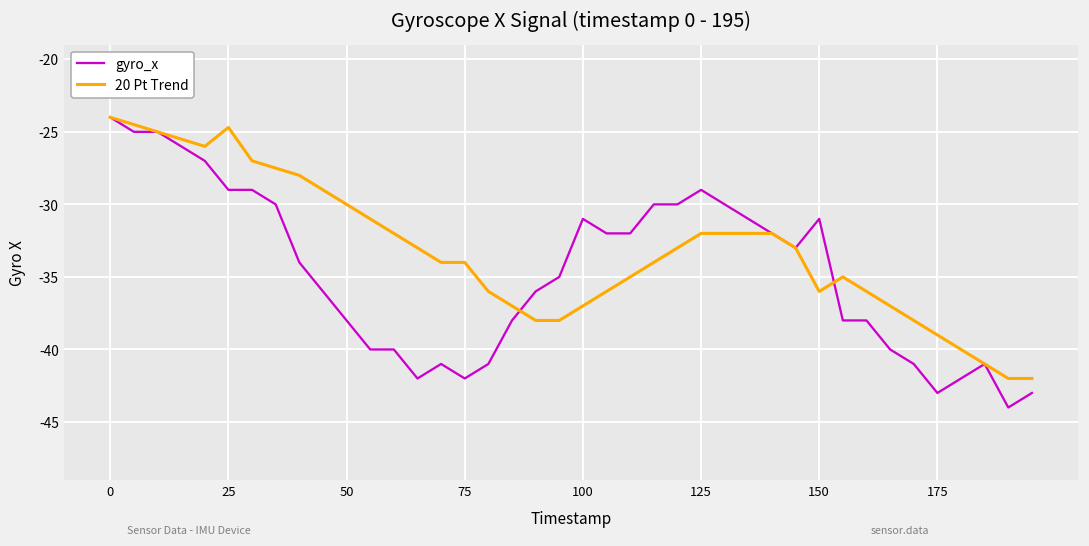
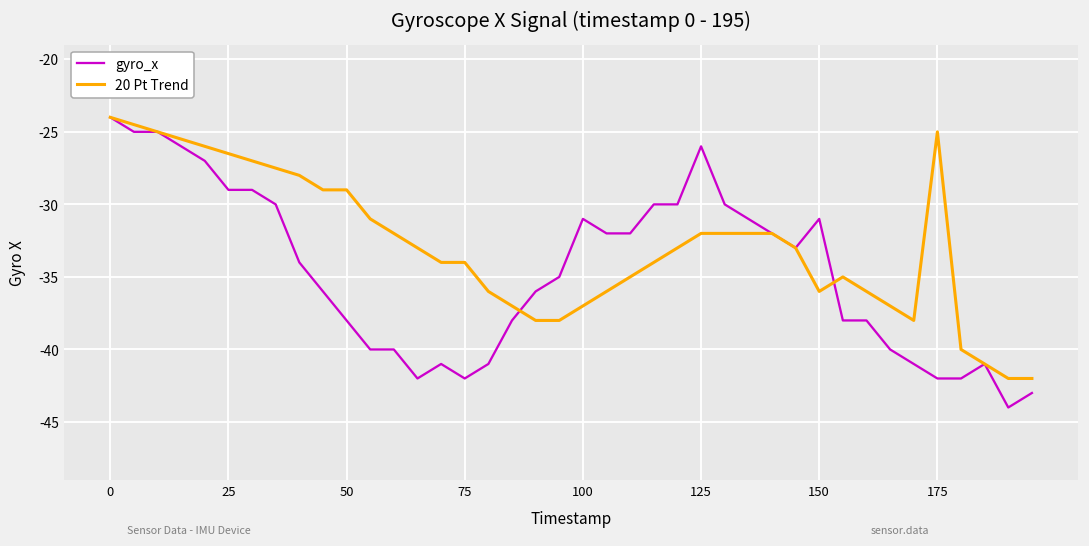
20 Pt Trend, 25: -24.7 -> -26.5
20 Pt Trend, 50: -30 -> -29
gyro_x, 125: -29 -> -26
gyro_x, 175: -43 -> -42
20 Pt Trend, 175: -39 -> -25
